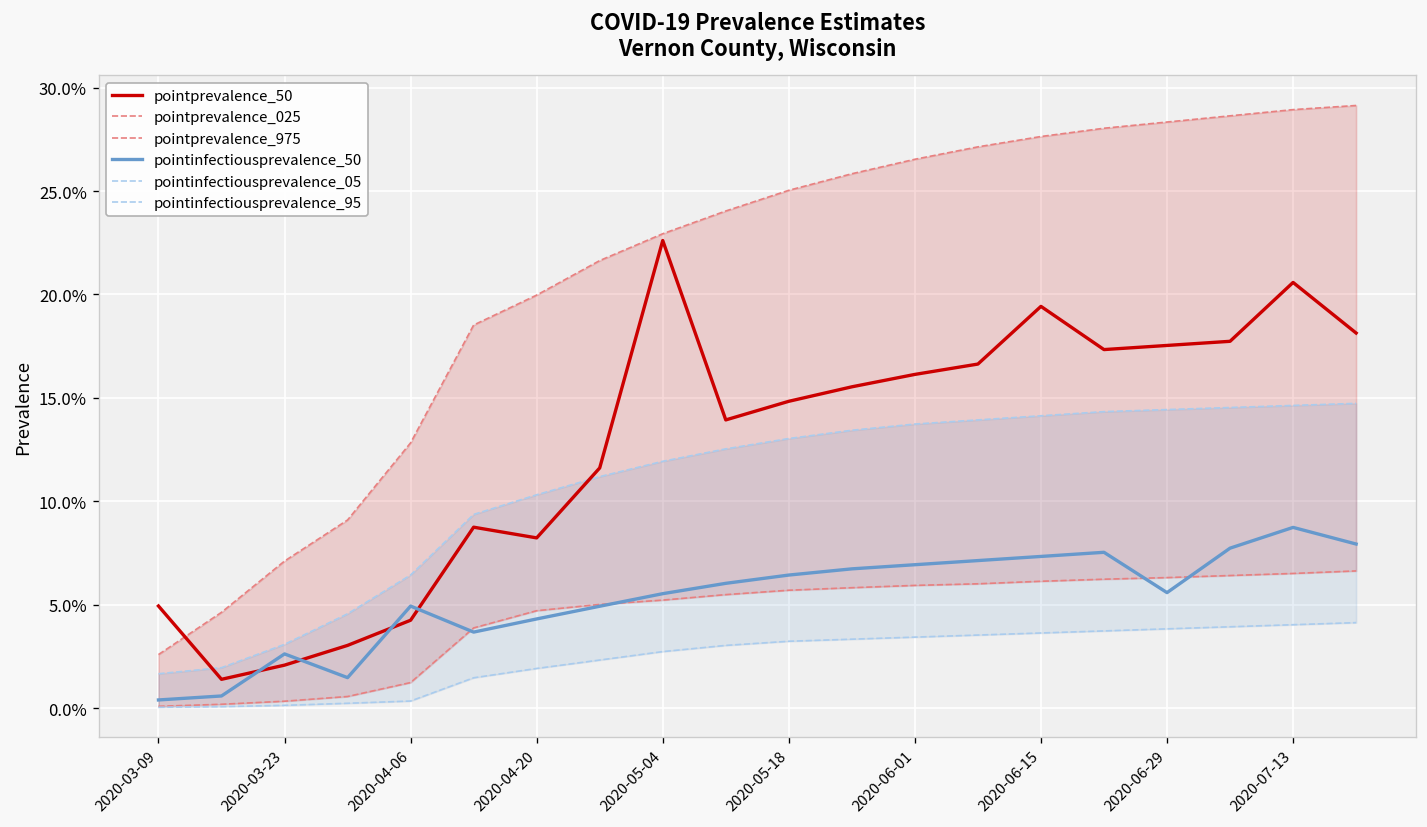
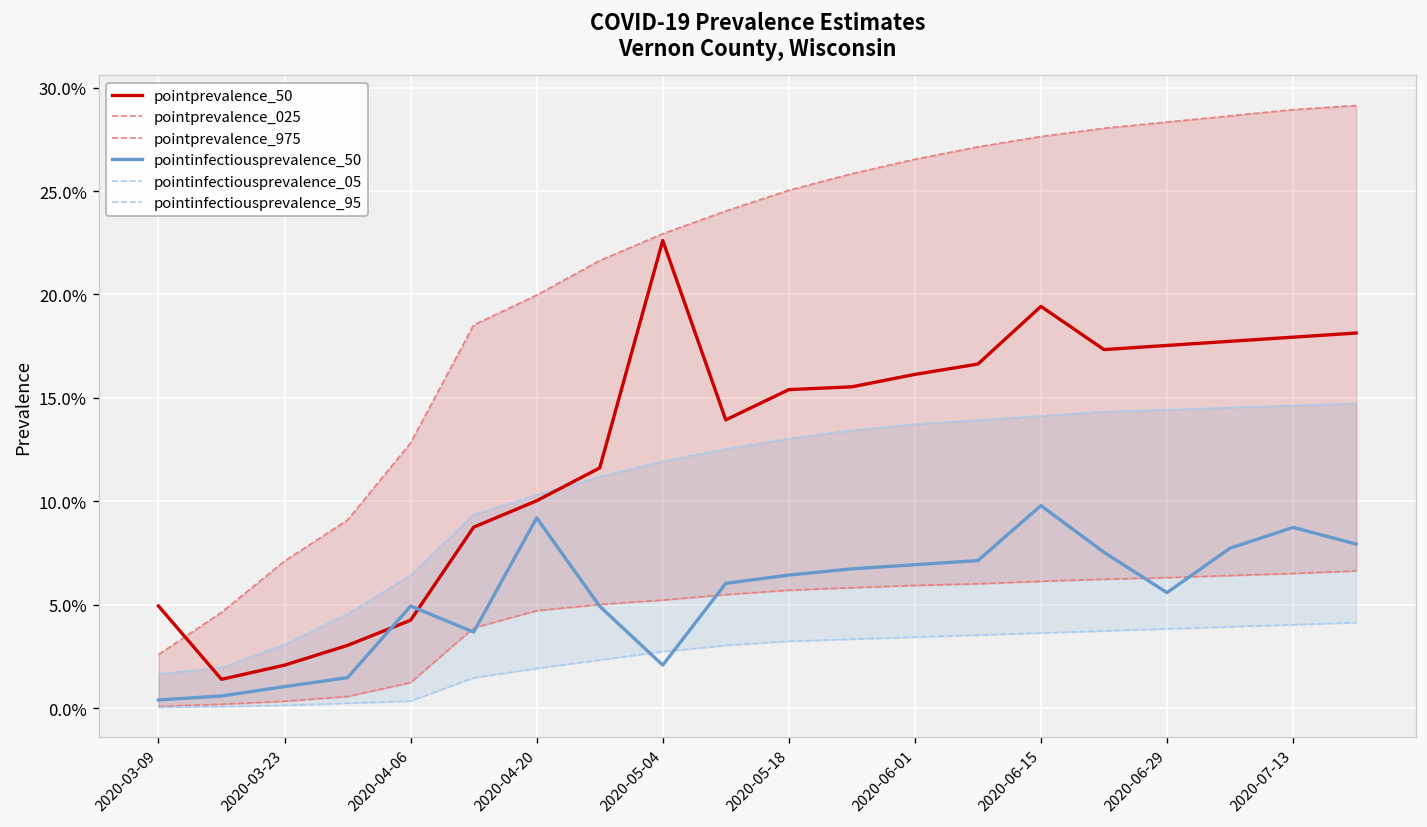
pointinfectiousprevalence_50, 2020-03-23: 2.6% -> 1.0%
pointprevalence_50, 2020-04-20: 8.2% -> 10.0%
pointinfectiousprevalence_50, 2020-04-20: 4.3% -> 9.2%
pointinfectiousprevalence_50, 2020-05-04: 5.5% -> 2.1%
pointprevalence_50, 2020-05-18: 14.8% -> 15.4%
pointinfectiousprevalence_50, 2020-06-15: 7.3% -> 9.8%
pointprevalence_50, 2020-07-13: 20.6% -> 17.9%
